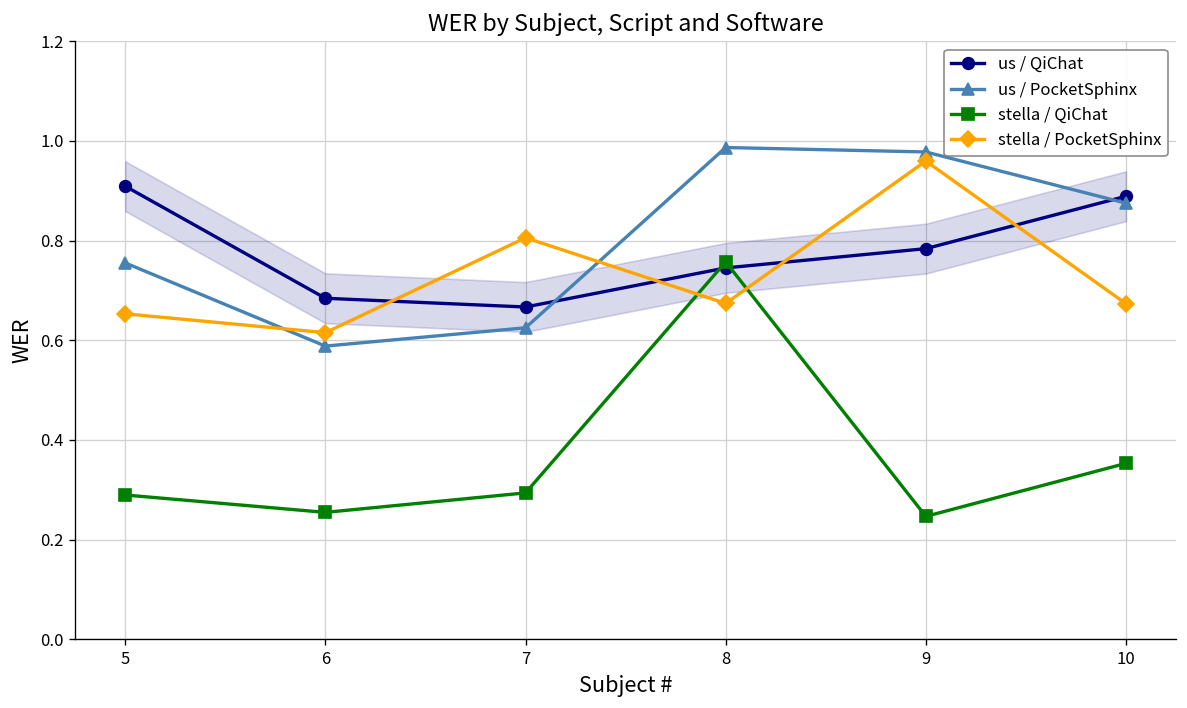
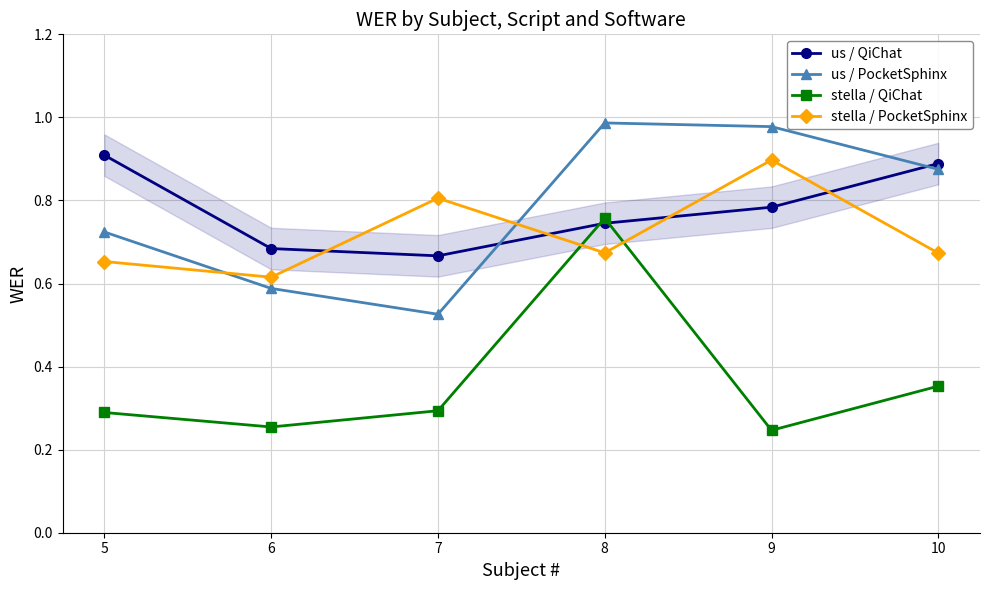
us / PocketSphinx, 5: 0.76 -> 0.72
us / PocketSphinx, 7: 0.63 -> 0.53
stella / PocketSphinx, 9: 0.96 -> 0.90
